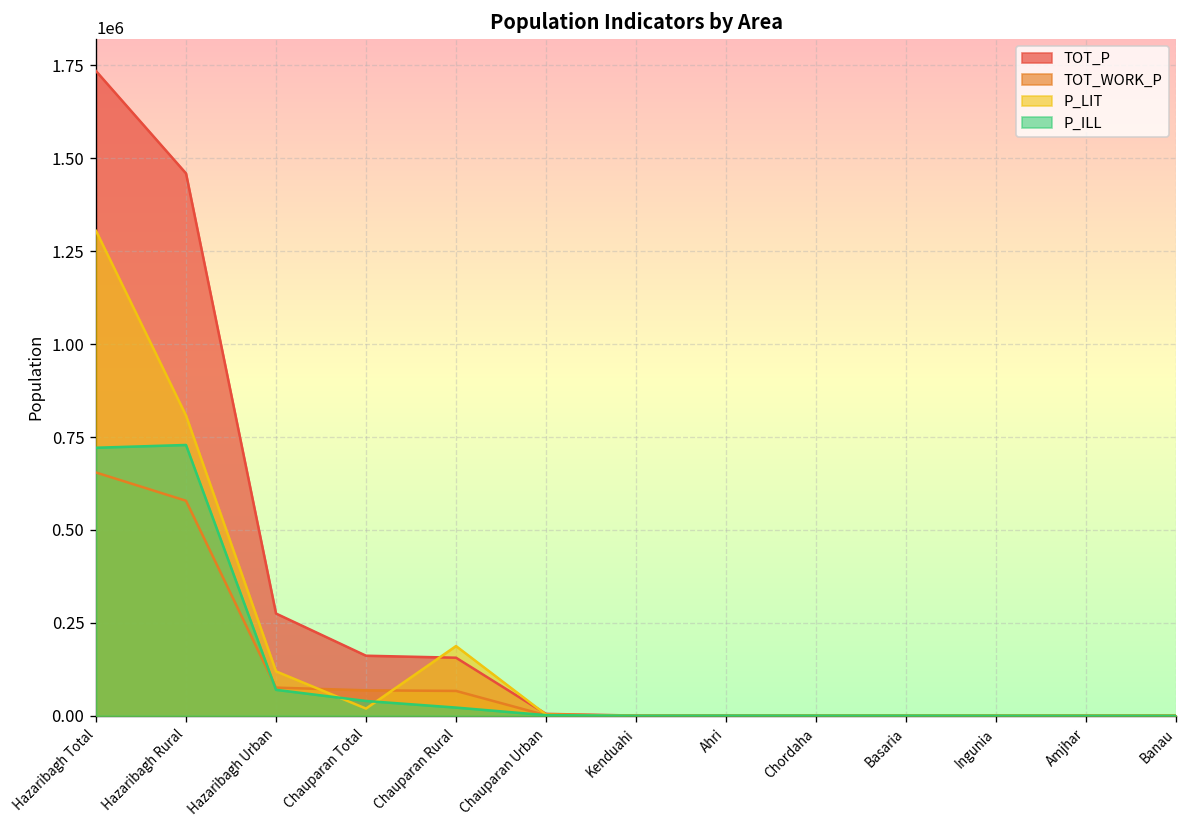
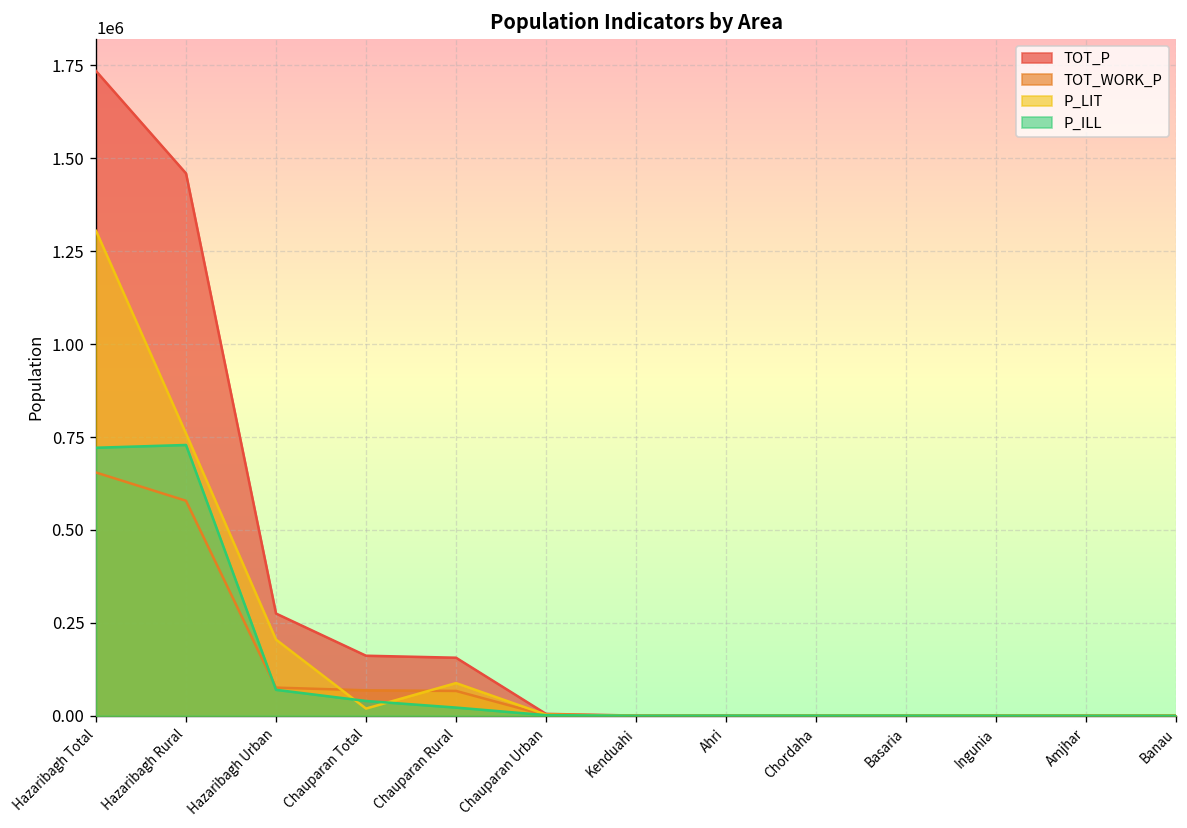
P_LIT, Hazaribagh Rural: 810000 -> 760000
P_LIT, Hazaribagh Urban: 120000 -> 210000
P_LIT, Chauparan Rural: 190000 -> 90000
